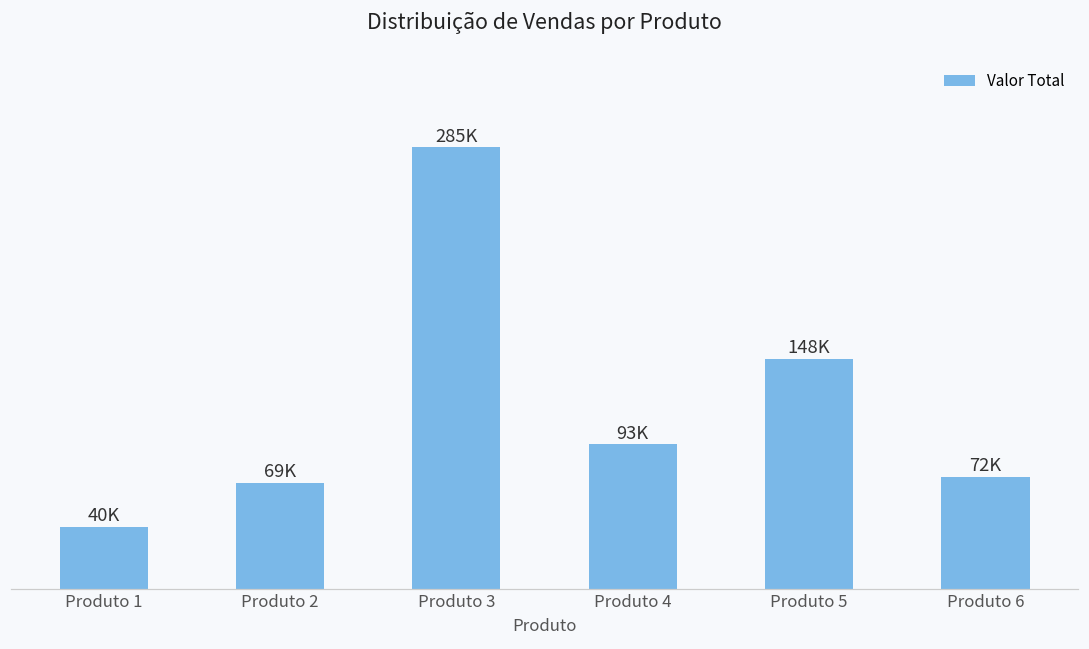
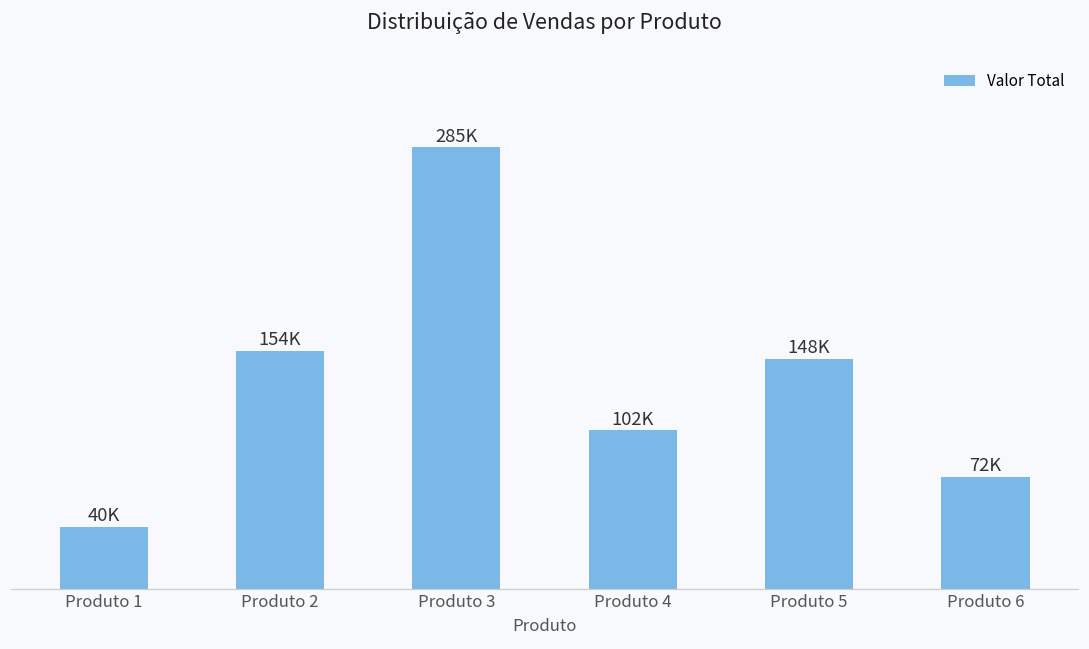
Produto 2: 69K -> 154K
Produto 4: 93K -> 102K
